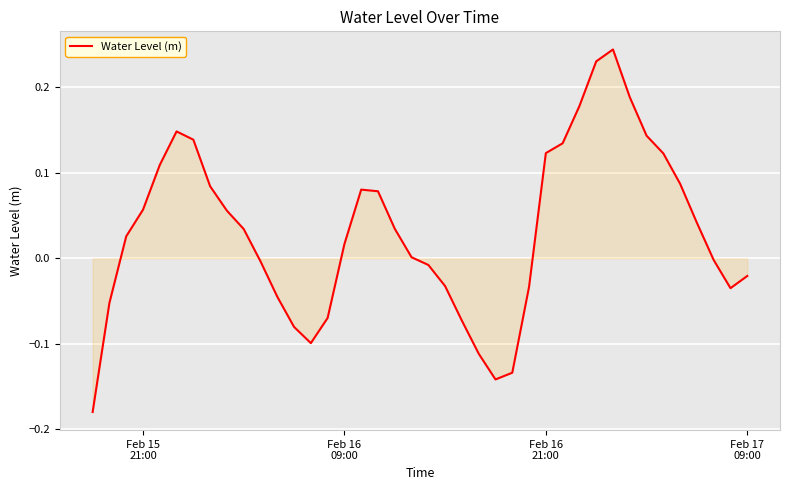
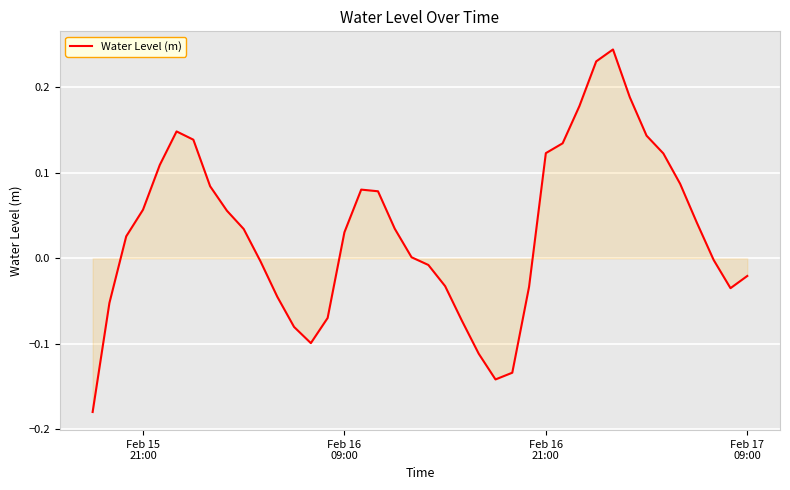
Water Level (m), Feb 16 09:00: 0.02 -> 0.03
